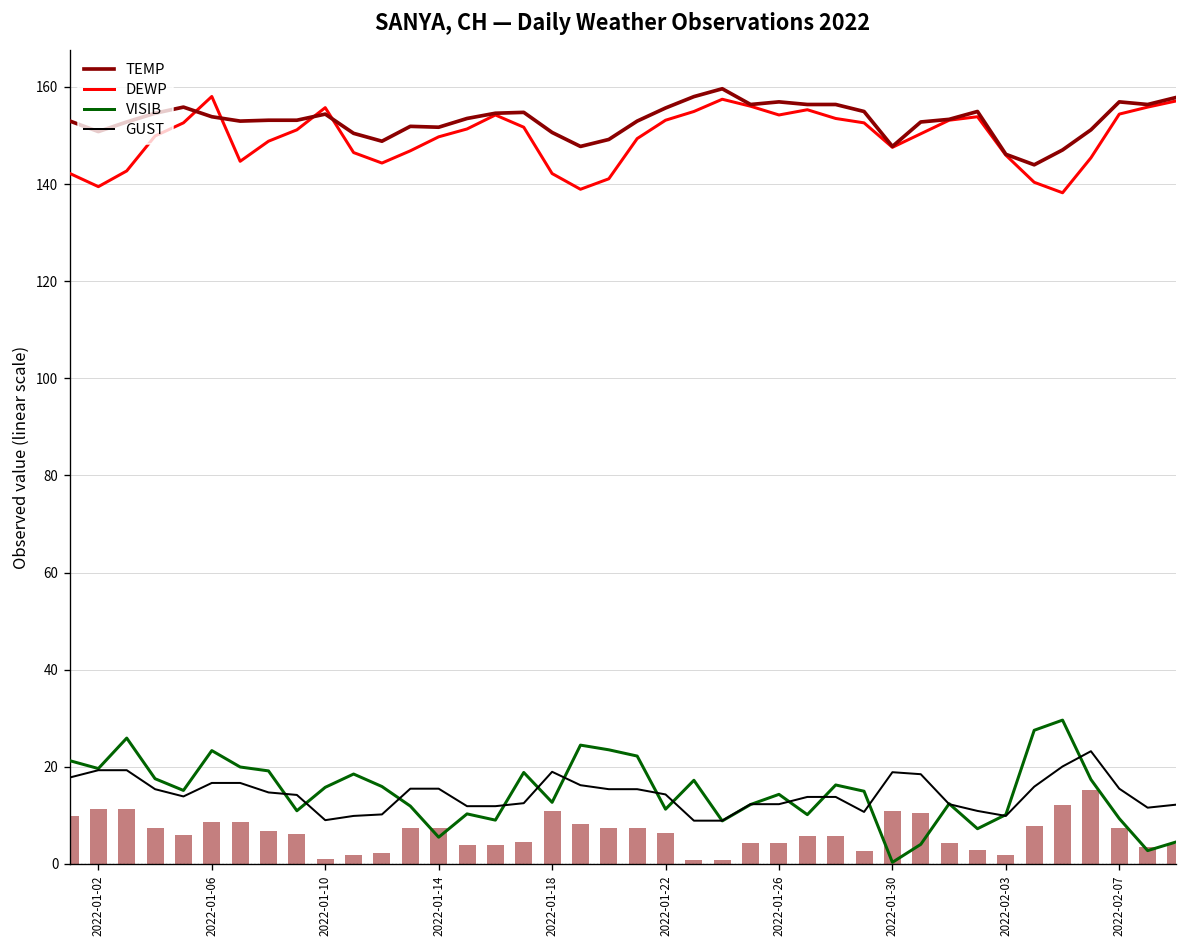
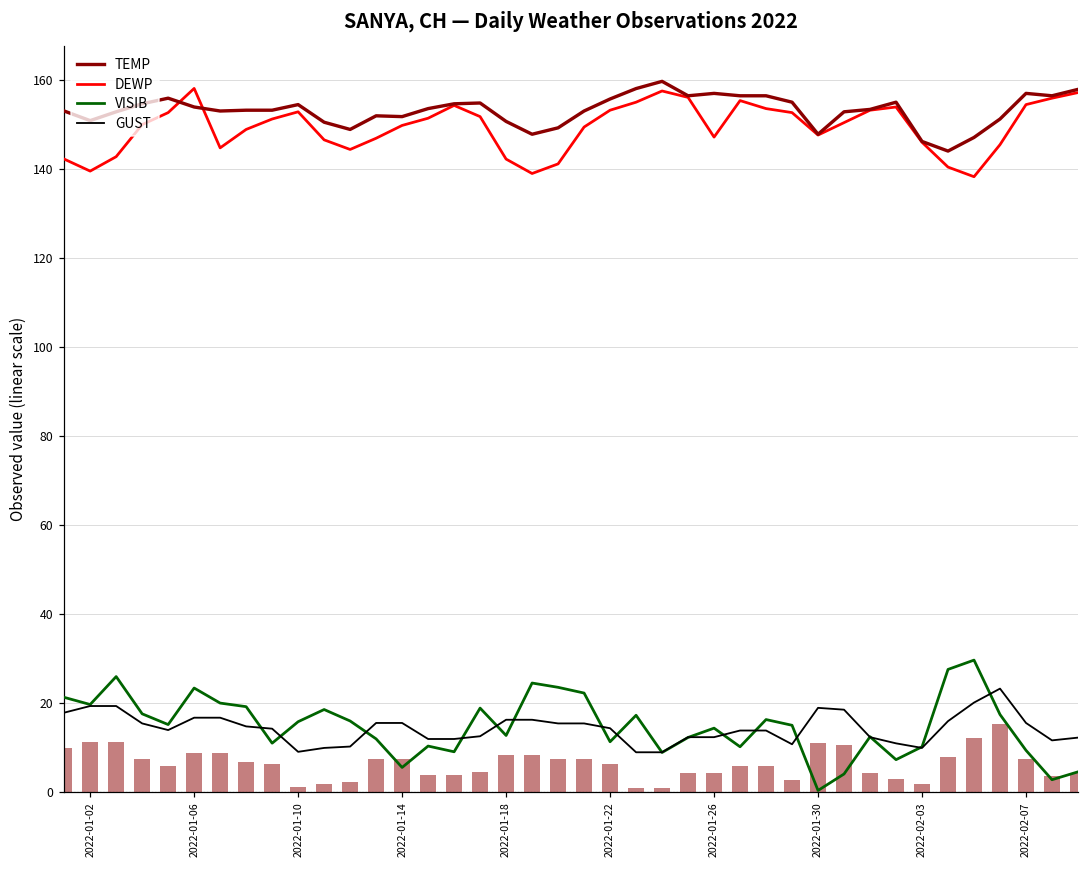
DEWP, 2022-01-10: 156 -> 153
GUST, 2022-01-18: 19 -> 16
DEWP, 2022-01-26: 154 -> 147
